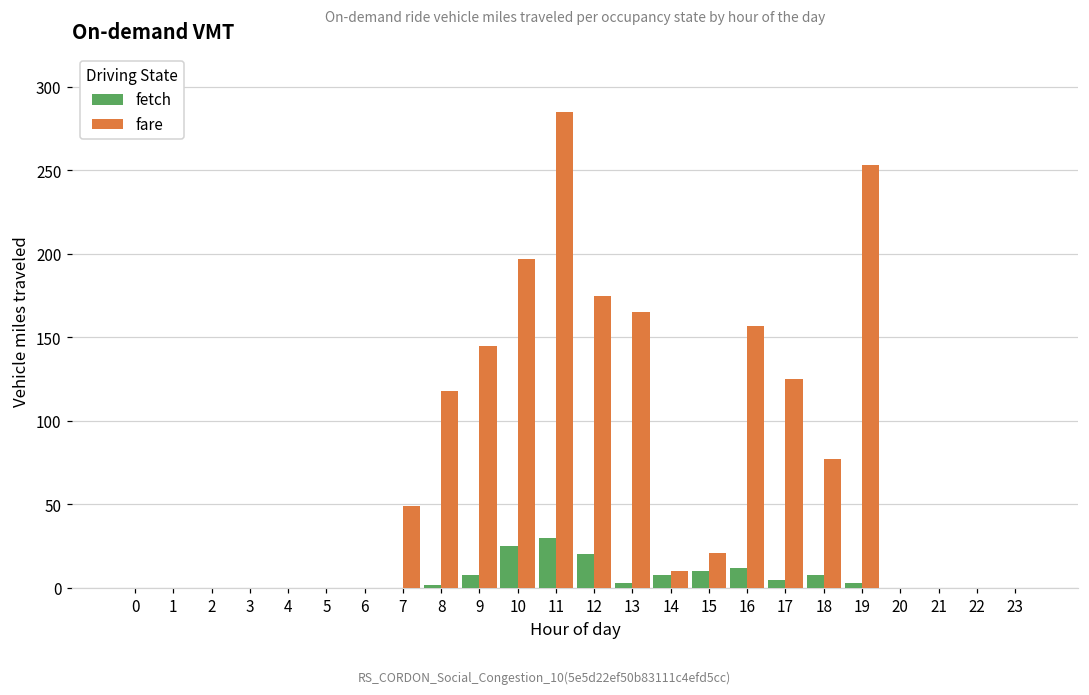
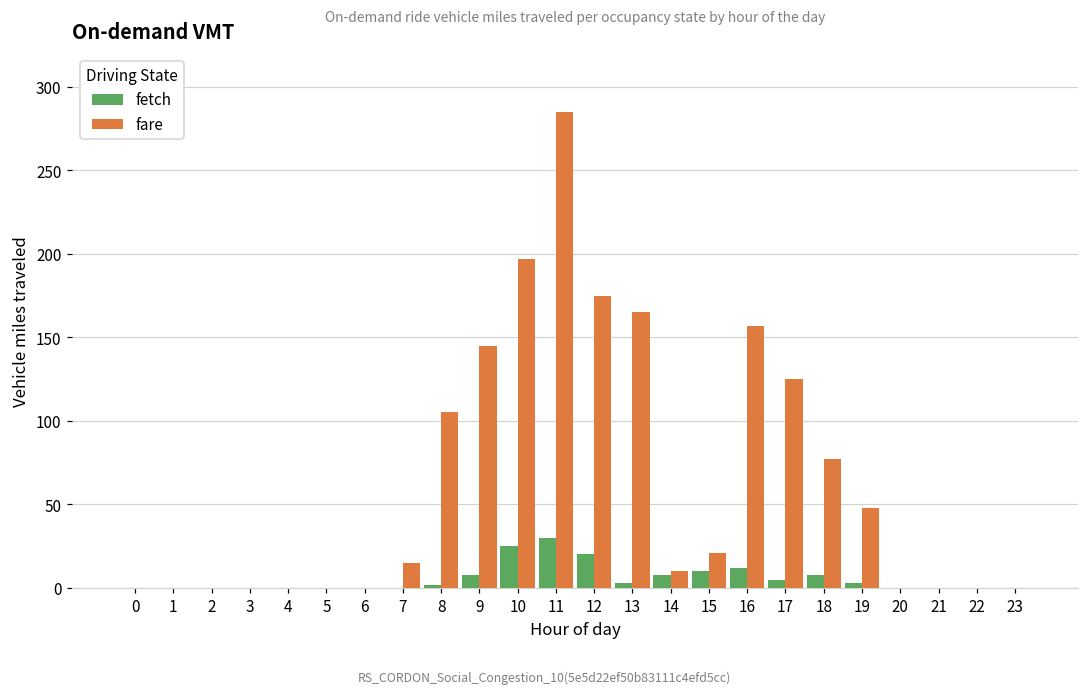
fare, 7: 49 -> 15
fare, 8: 118 -> 105
fare, 19: 253 -> 48
